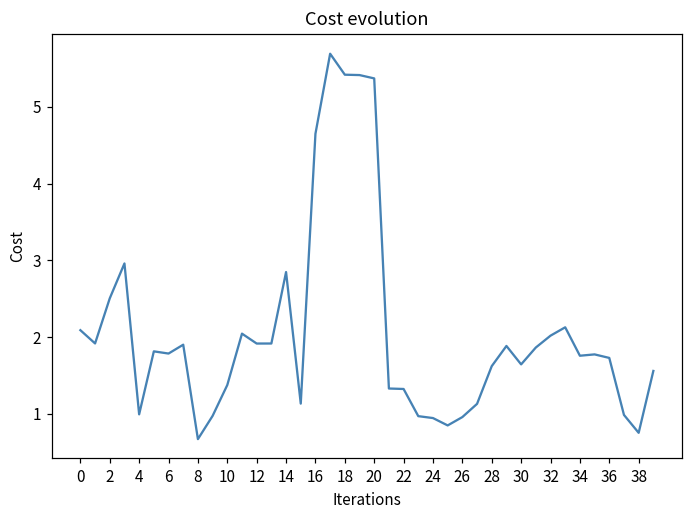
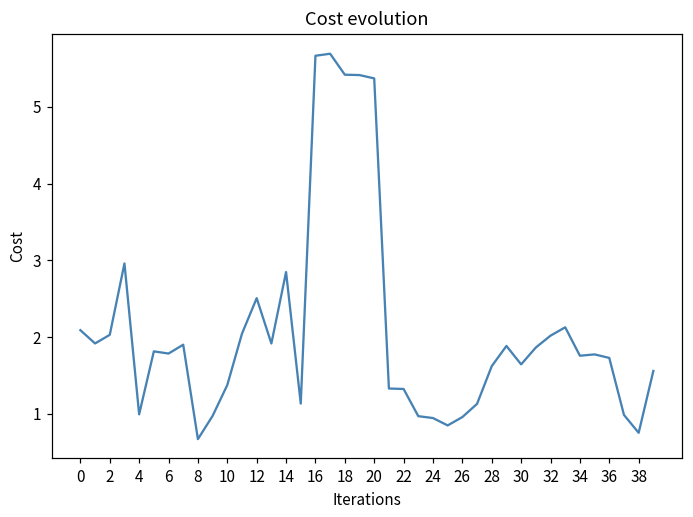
2: 2.5 -> 2.0
12: 1.9 -> 2.5
16: 4.7 -> 5.7
